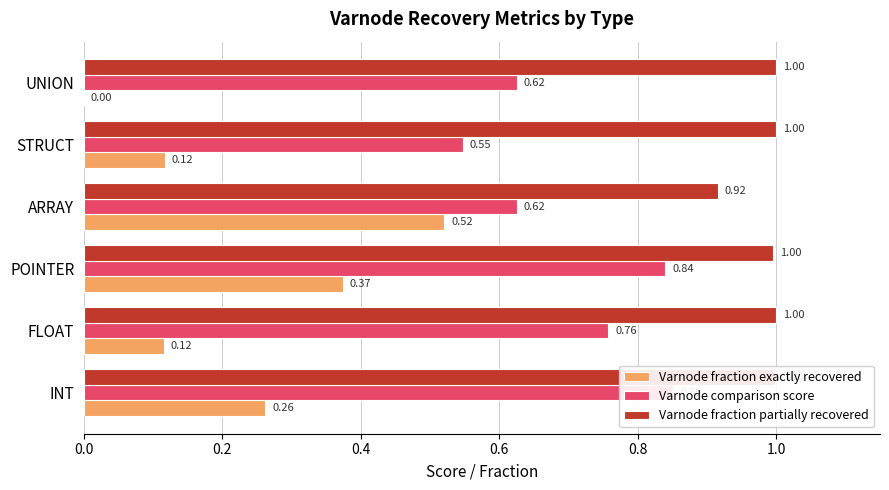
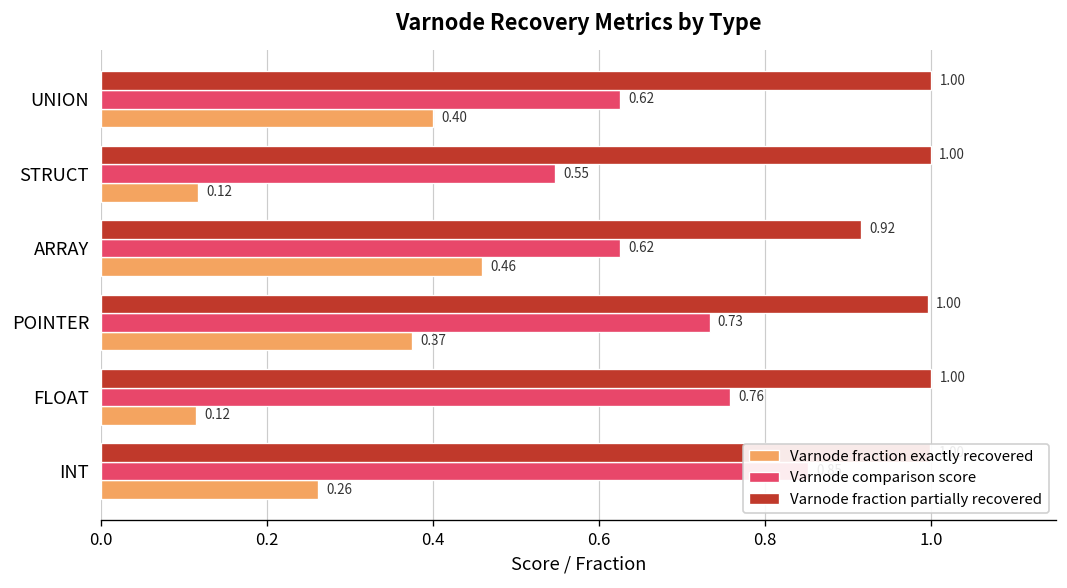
Varnode fraction exactly recovered, UNION: 0.00 -> 0.40
Varnode fraction exactly recovered, ARRAY: 0.52 -> 0.46
Varnode comparison score, POINTER: 0.84 -> 0.73
